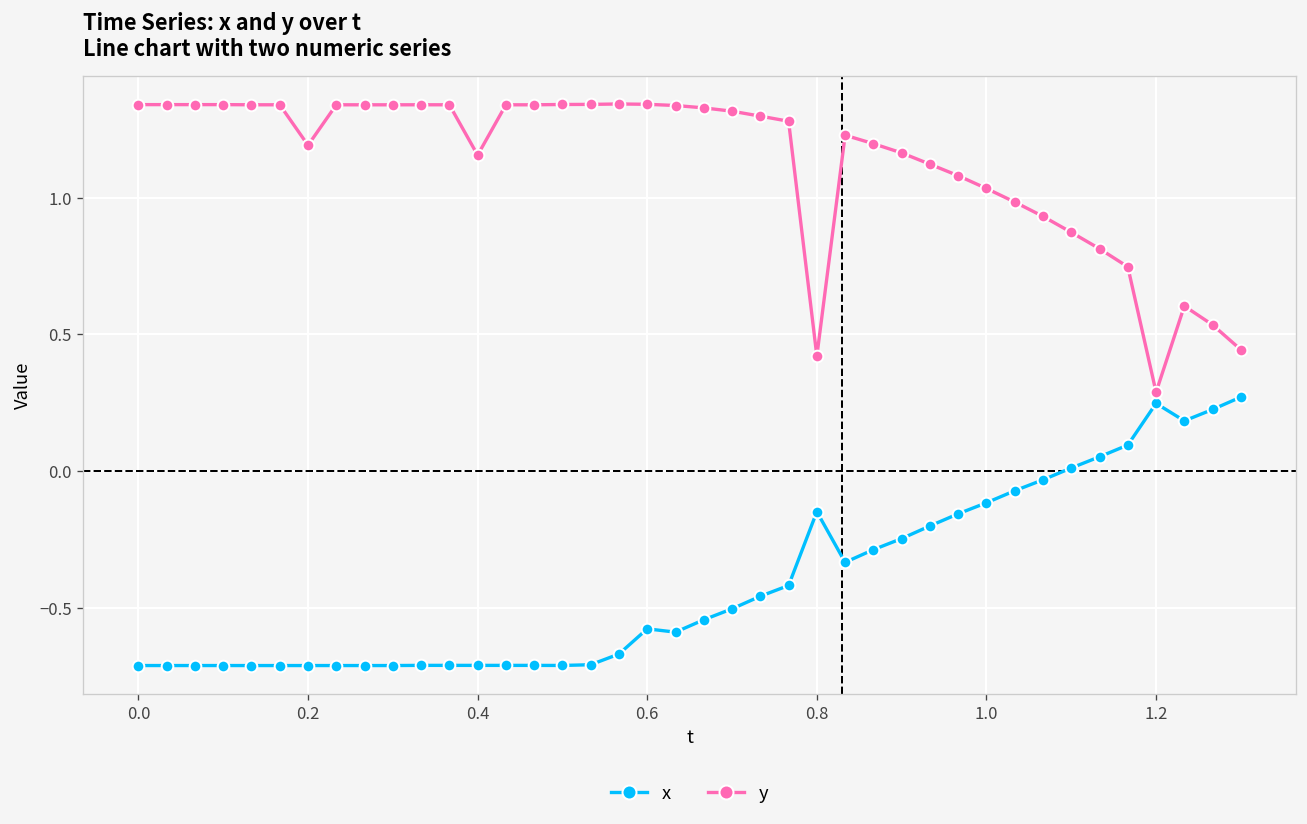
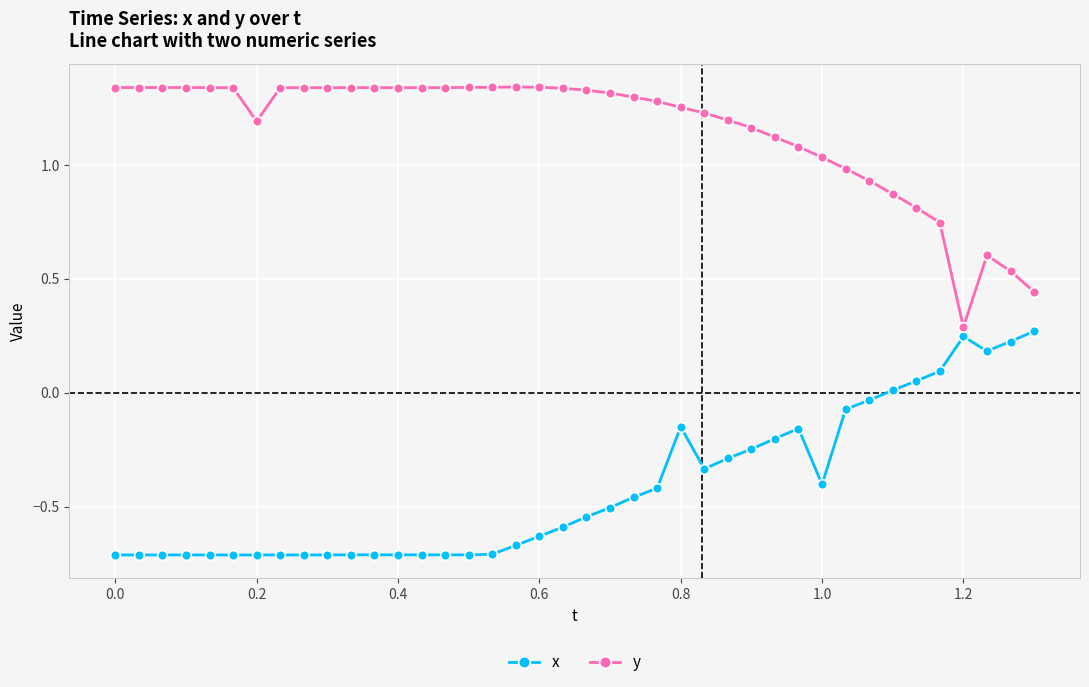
y, 0.4: 1.16 -> 1.34
x, 0.6: -0.58 -> -0.63
y, 0.8: 0.42 -> 1.25
x, 1.0: -0.12 -> -0.40
